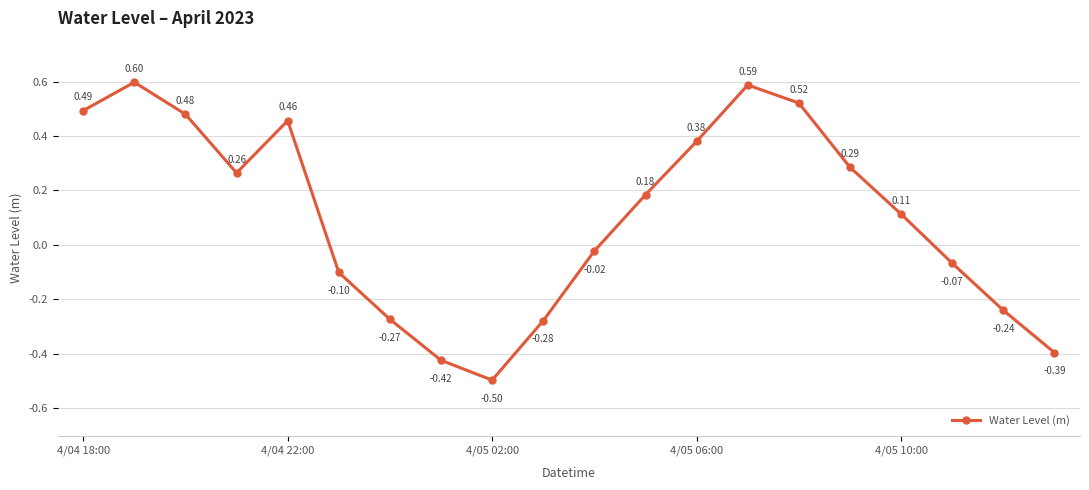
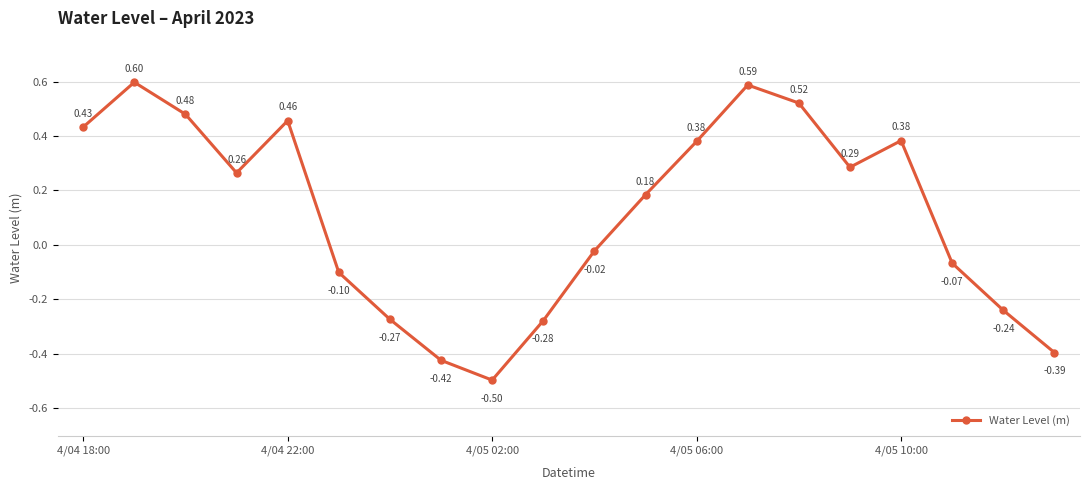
4/04 18:00: 0.49 -> 0.43
4/05 10:00: 0.11 -> 0.38
